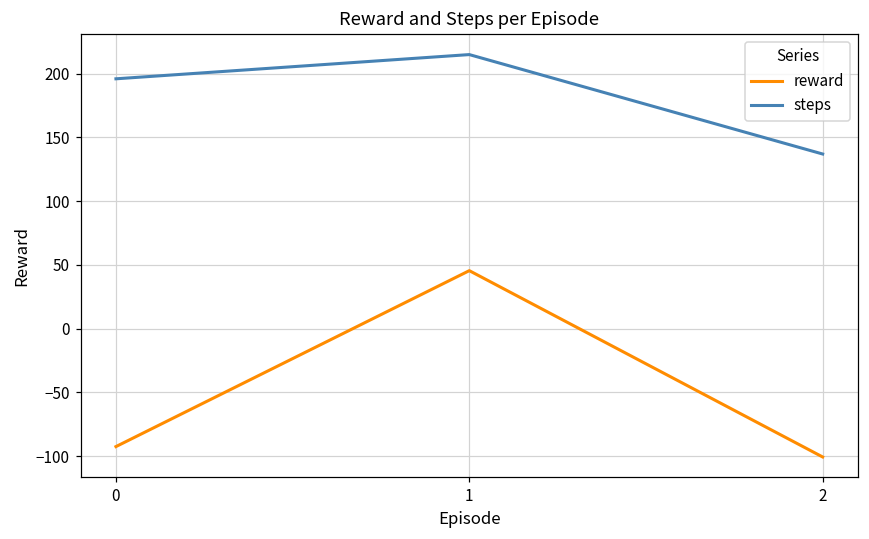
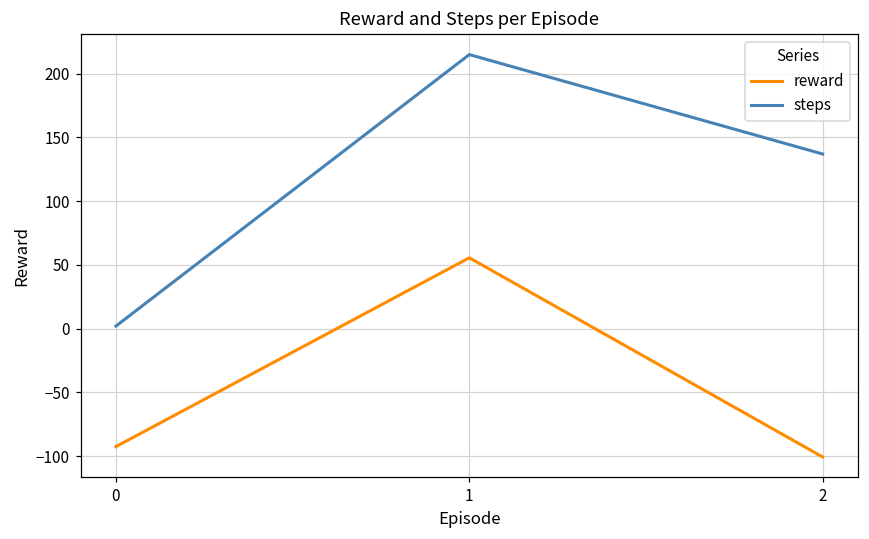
steps, 0: 196 -> 2
reward, 1: 45 -> 56
